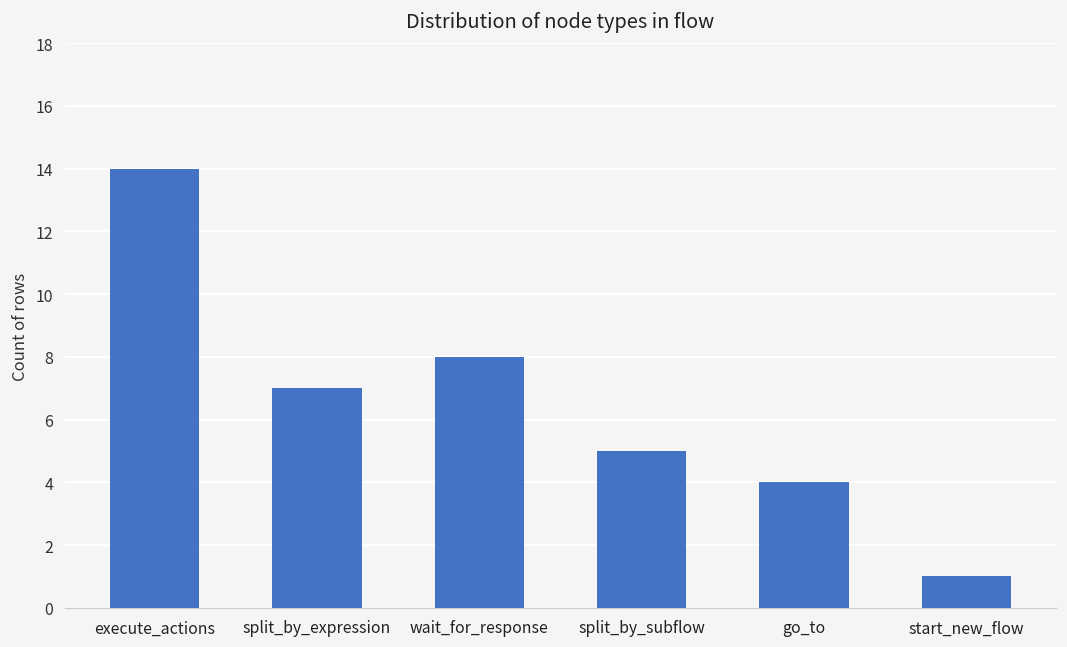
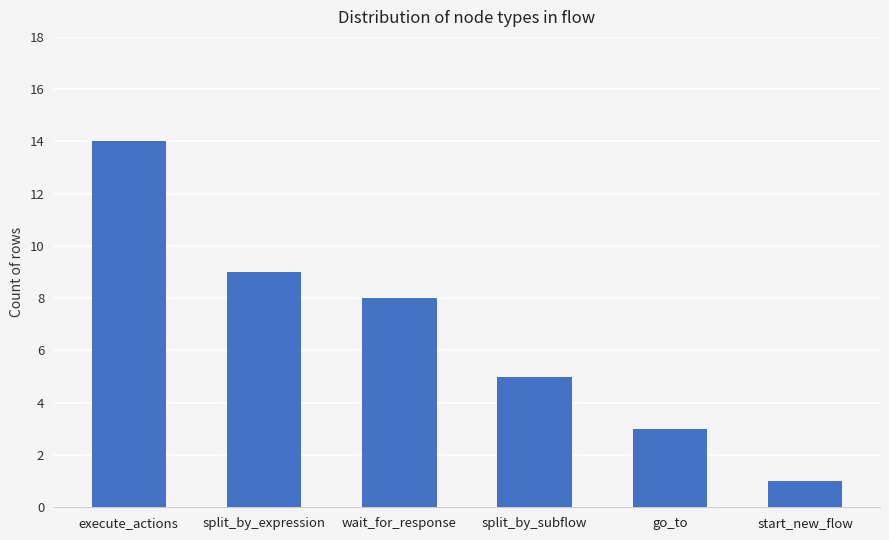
split_by_expression: 7 -> 9
go_to: 4 -> 3
